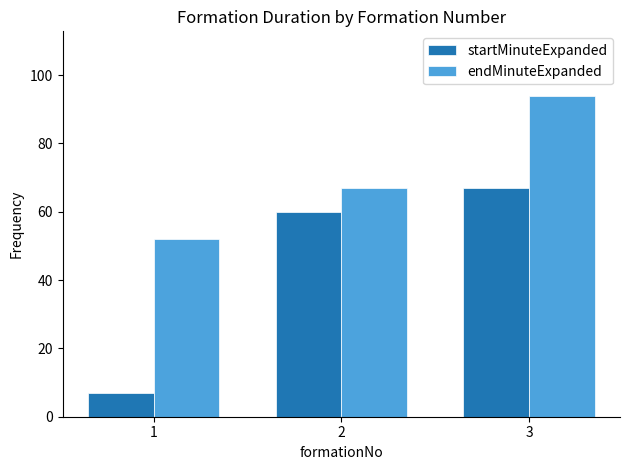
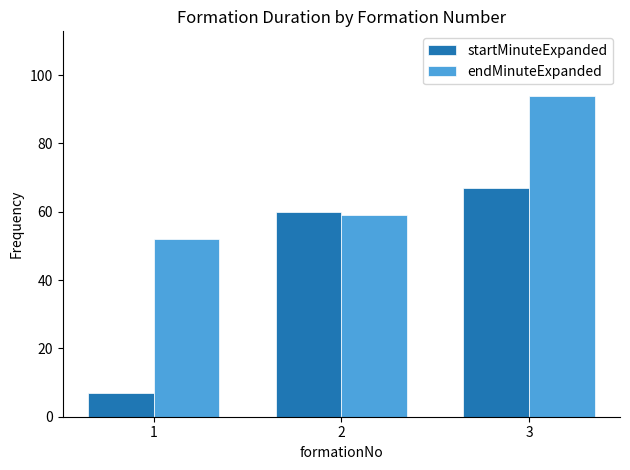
endMinuteExpanded, 2: 67 -> 59
